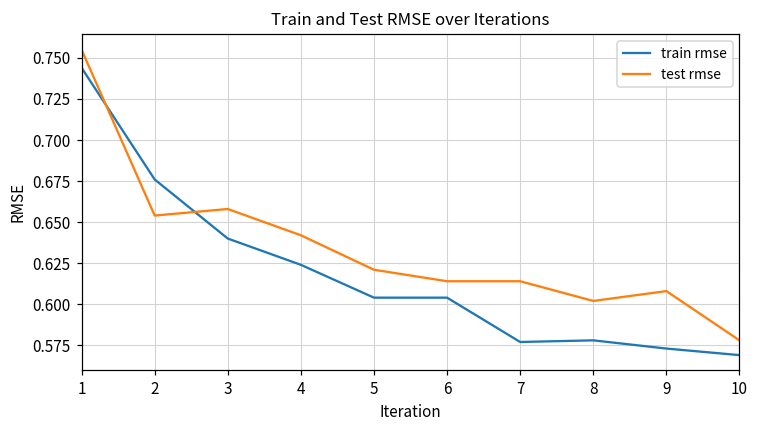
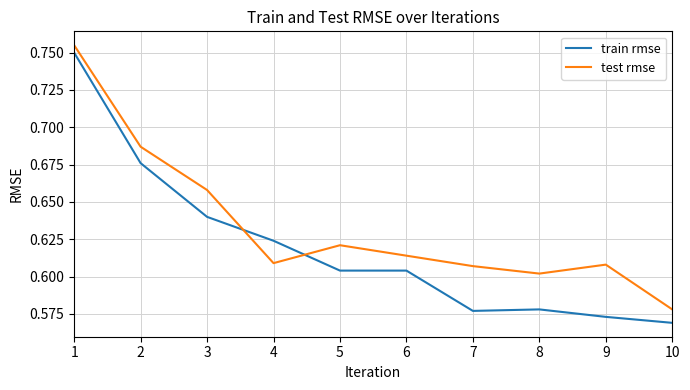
train rmse, 1: 0.744 -> 0.750
test rmse, 2: 0.654 -> 0.687
test rmse, 4: 0.642 -> 0.609
test rmse, 7: 0.614 -> 0.607
